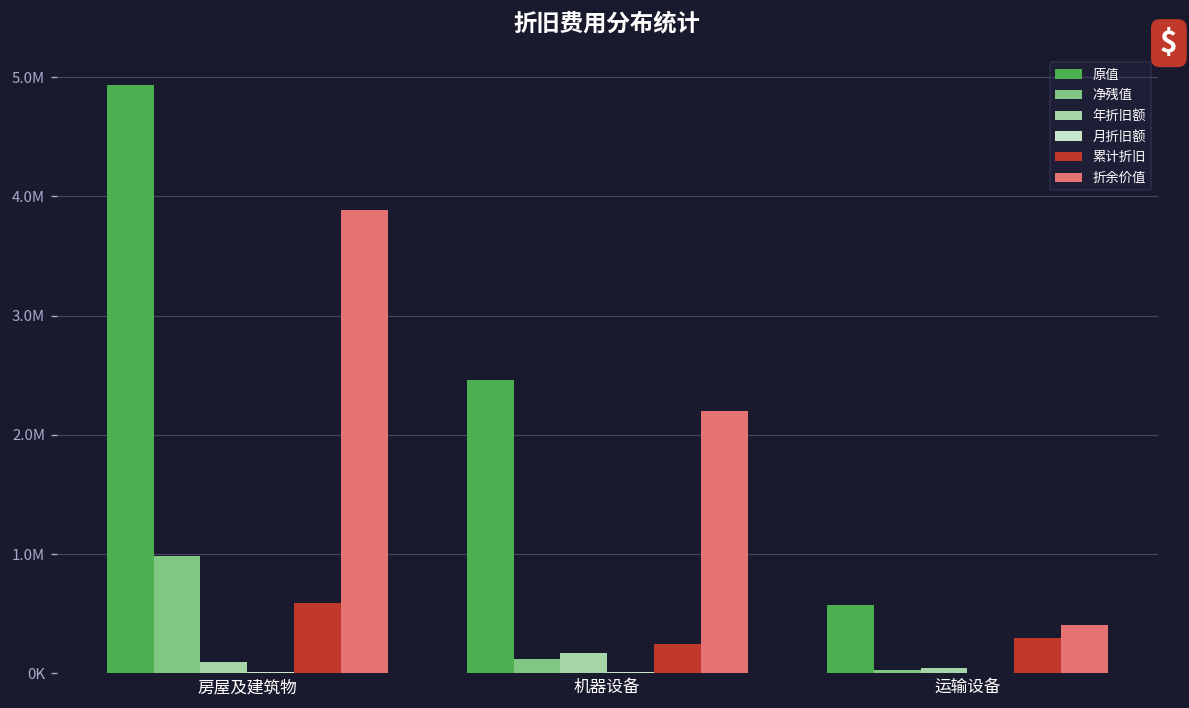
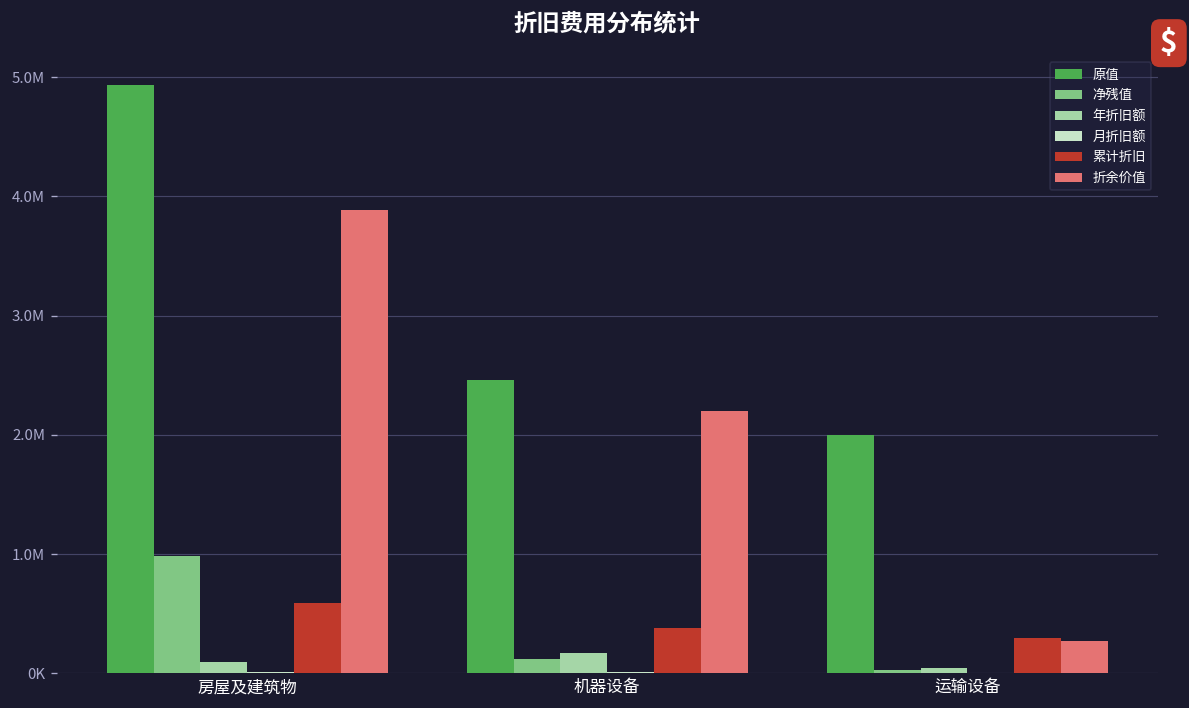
累计折旧, 机器设备: 200000 -> 400000
原值, 运输设备: 600000 -> 2000000
折余价值, 运输设备: 400000 -> 300000
